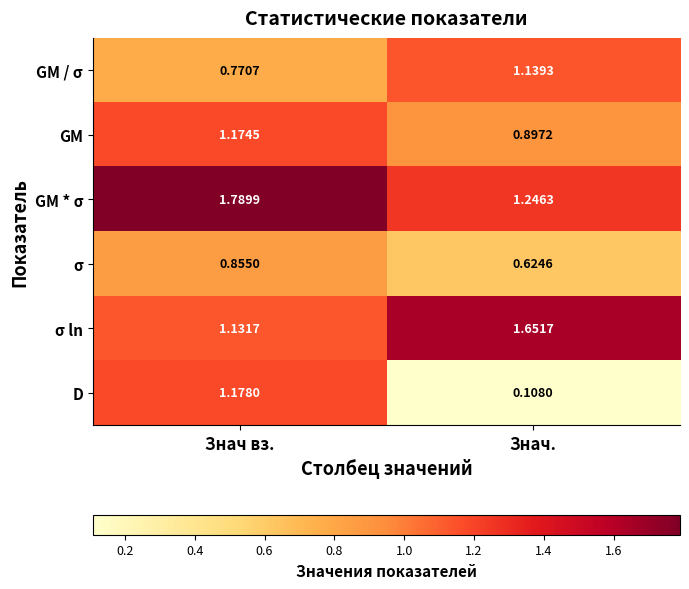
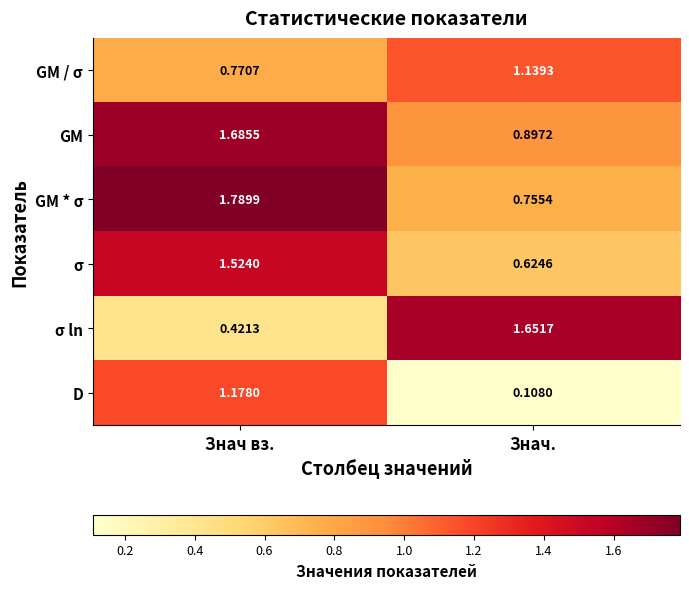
GM, Знач вз.: 1.1745 -> 1.6855
GM * σ, Знач.: 1.2463 -> 0.7554
σ, Знач вз.: 0.8550 -> 1.5240
σ ln, Знач вз.: 1.1317 -> 0.4213
